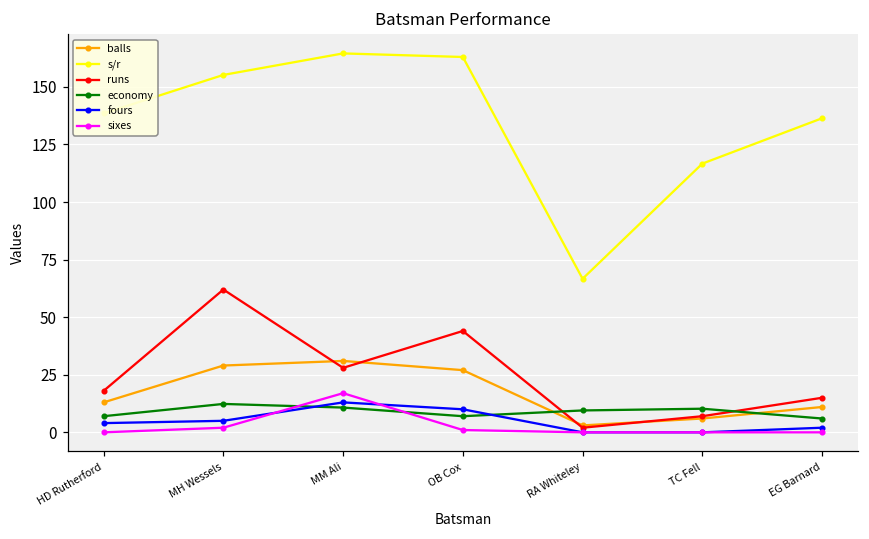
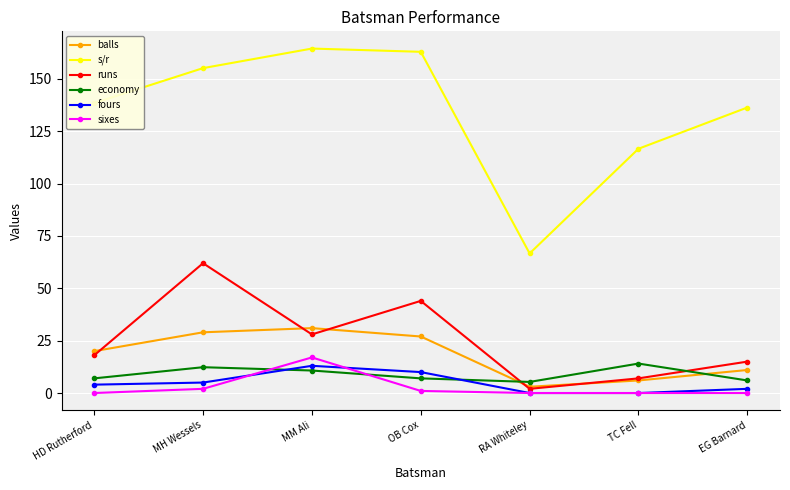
balls, HD Rutherford: 13 -> 20
economy, RA Whiteley: 10 -> 5
economy, TC Fell: 10 -> 14
